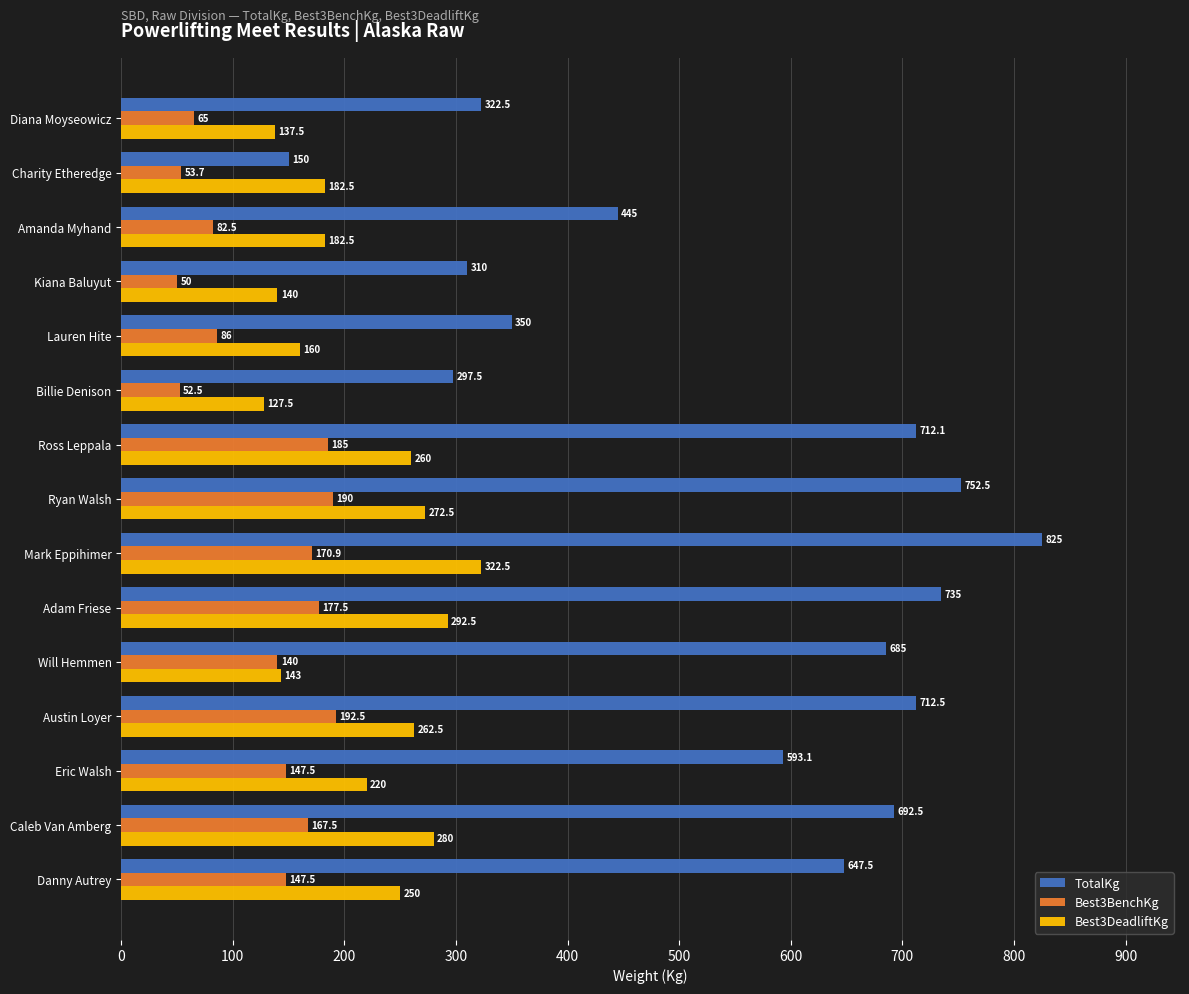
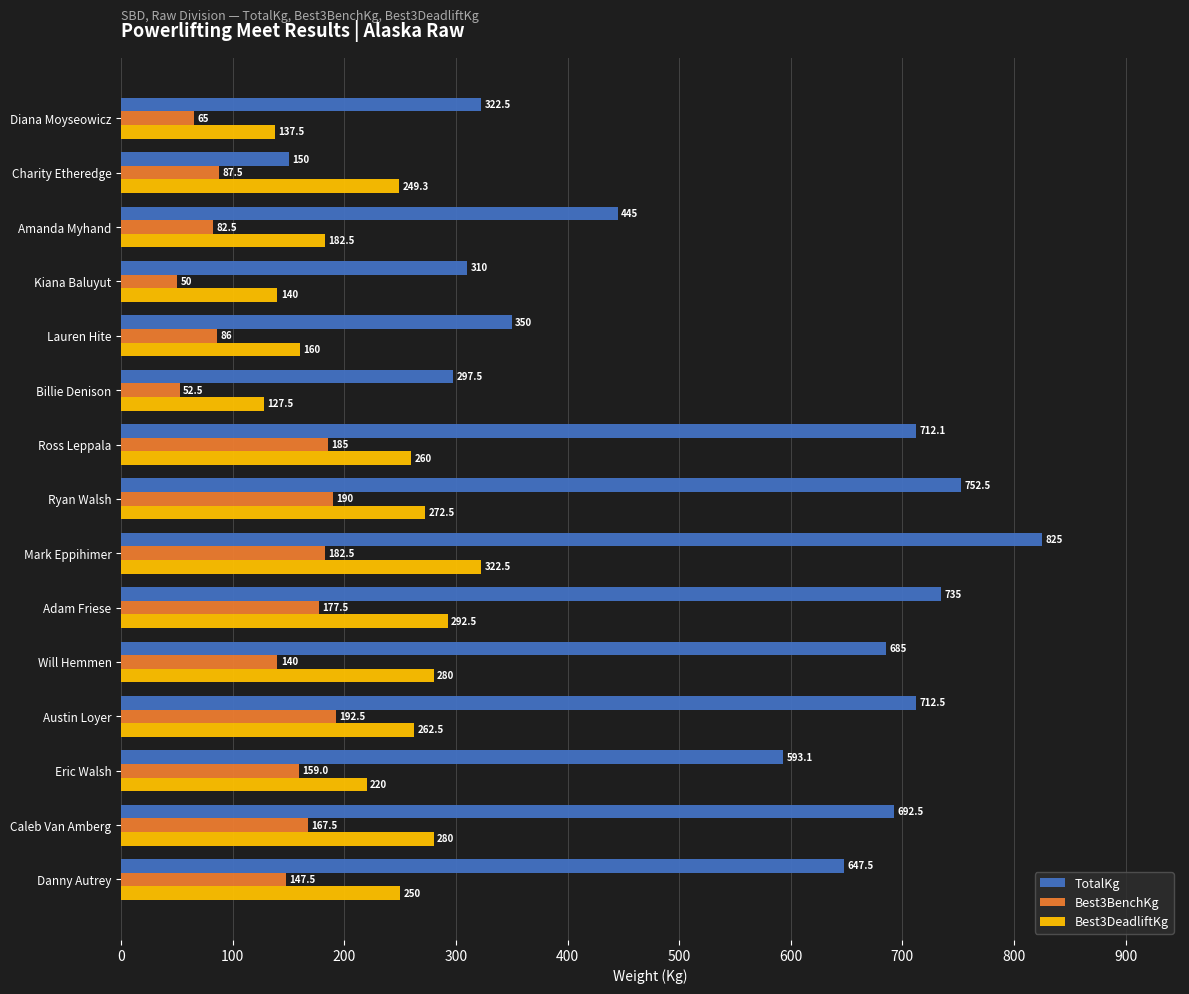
Best3BenchKg, Charity Etheredge: 53.7 -> 87.5
Best3DeadliftKg, Charity Etheredge: 182.5 -> 249.3
Best3BenchKg, Mark Eppihimer: 170.9 -> 182.5
Best3DeadliftKg, Will Hemmen: 143 -> 280
Best3BenchKg, Eric Walsh: 147.5 -> 159.0
